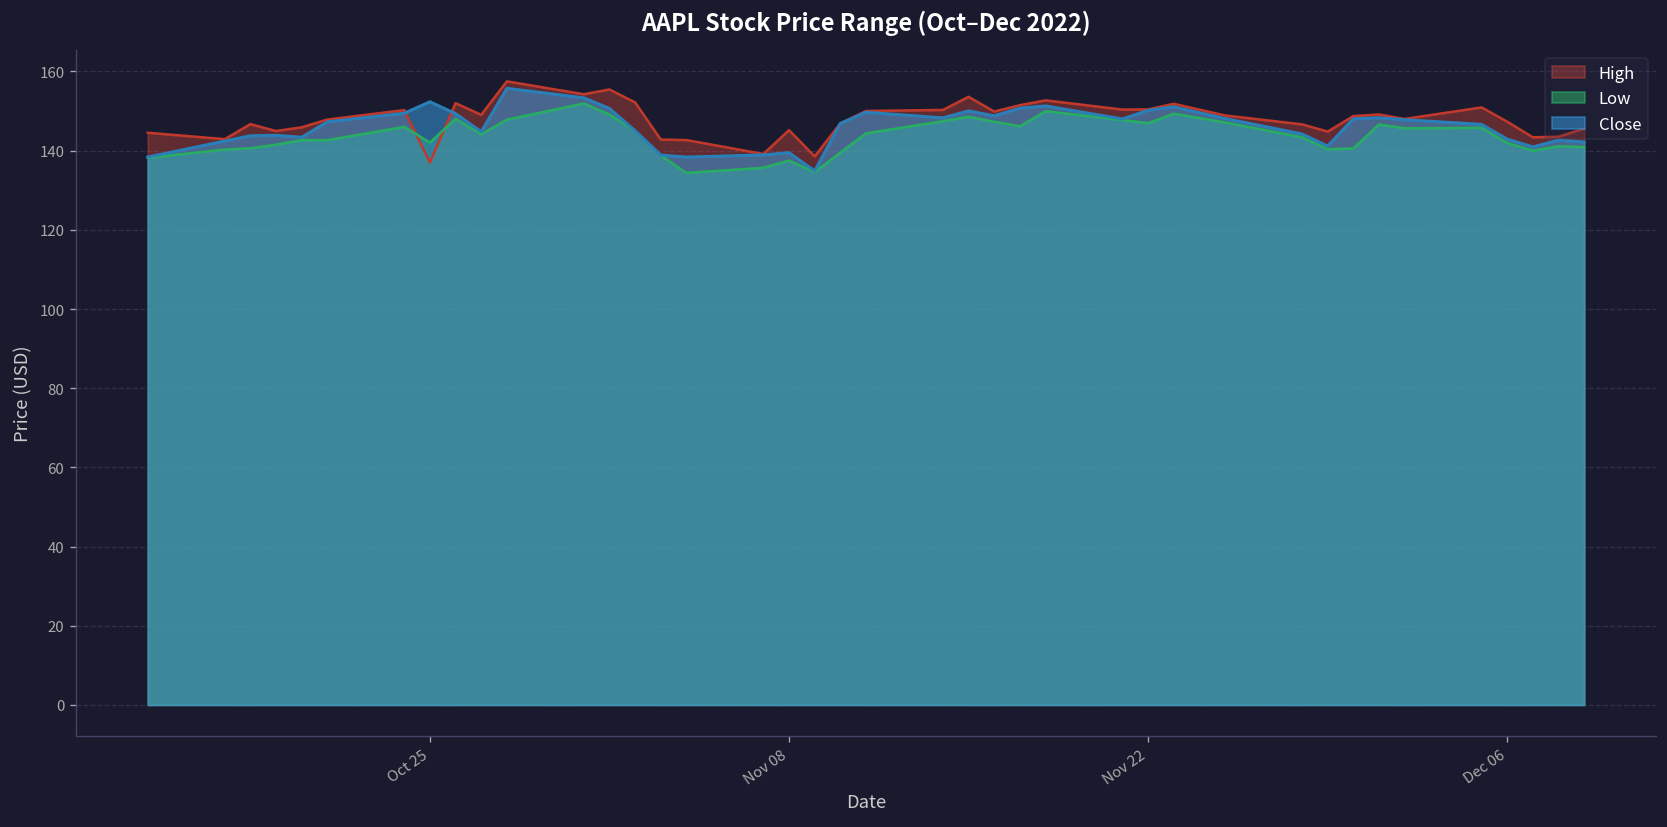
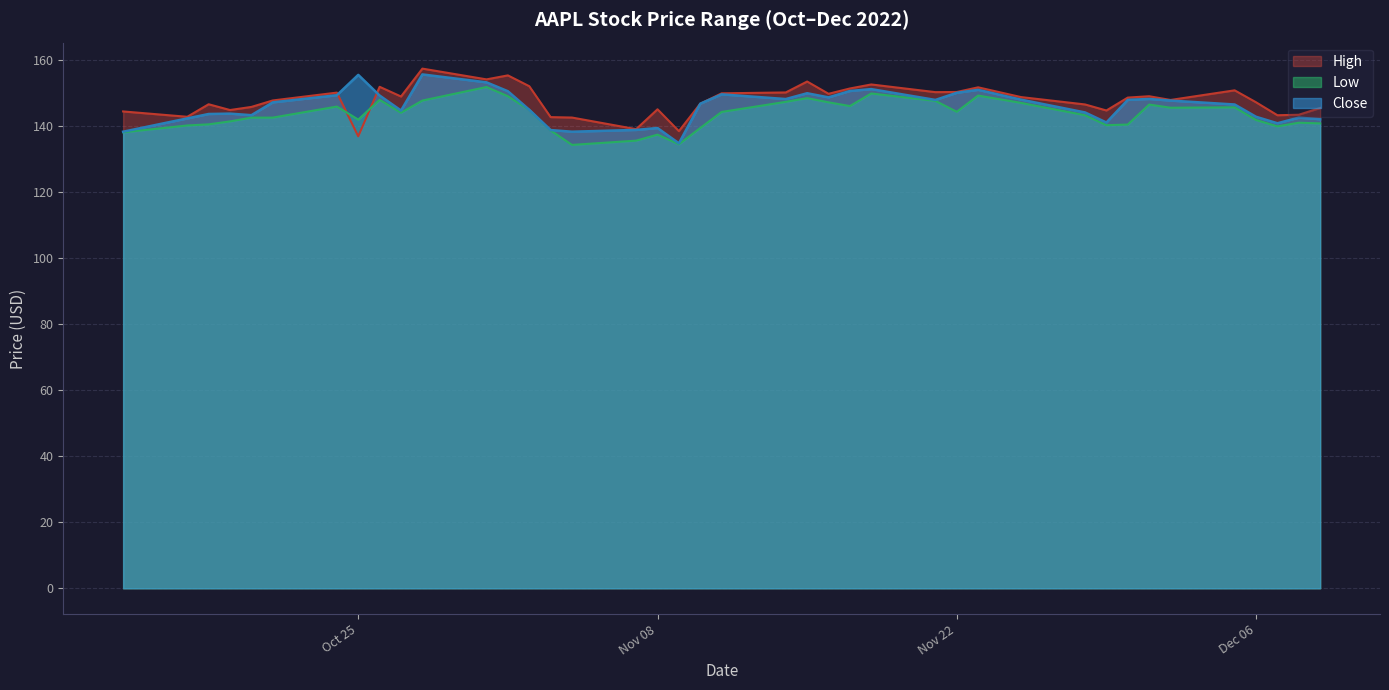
Close, Oct 25: 152 -> 156
Low, Nov 22: 147 -> 144
